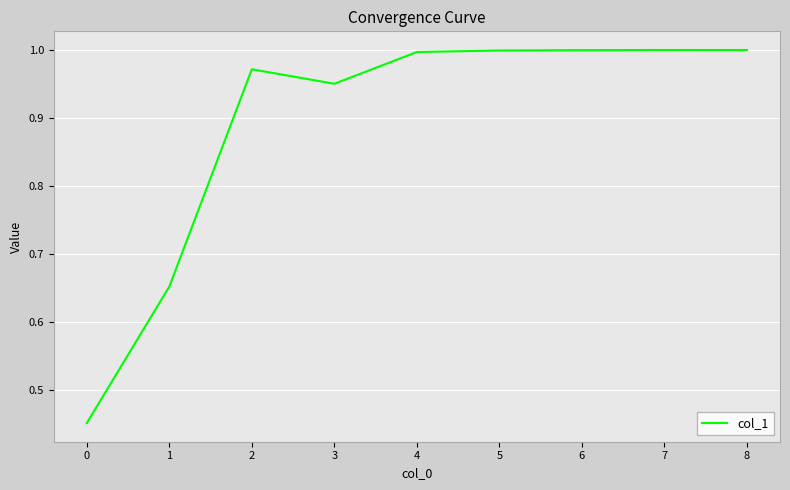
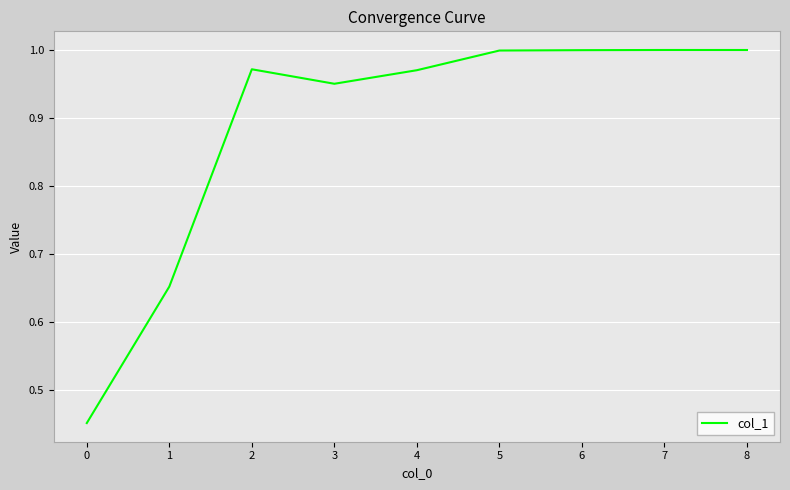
4: 1.00 -> 0.97
